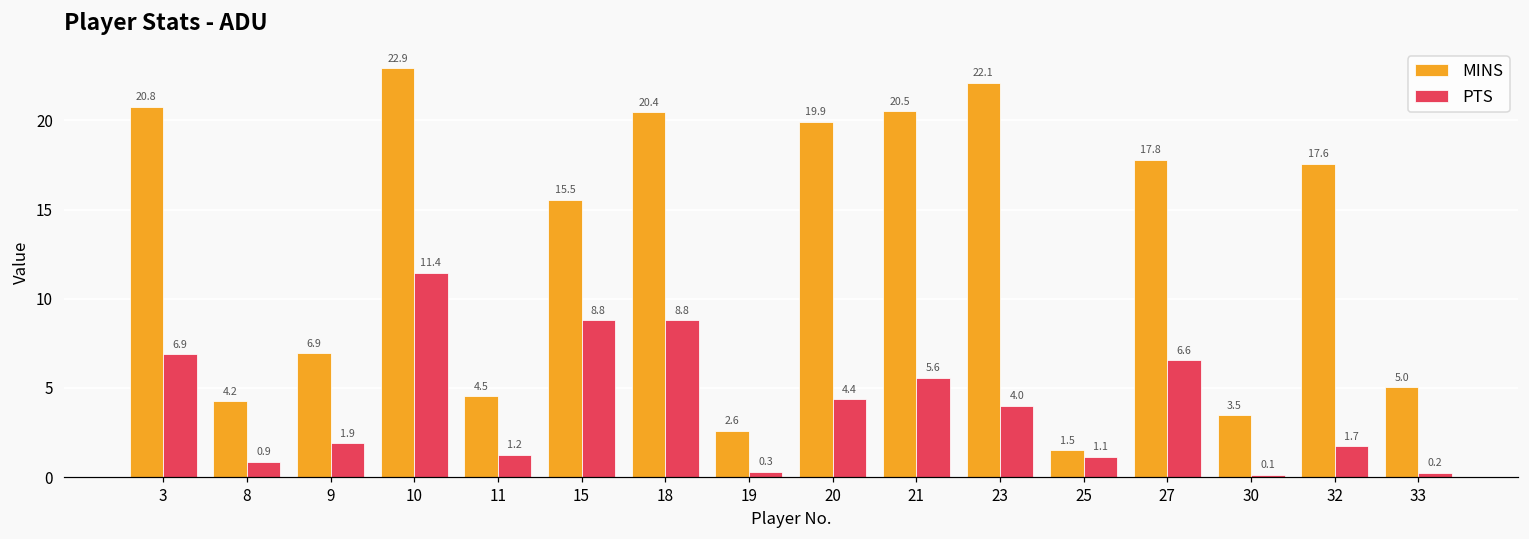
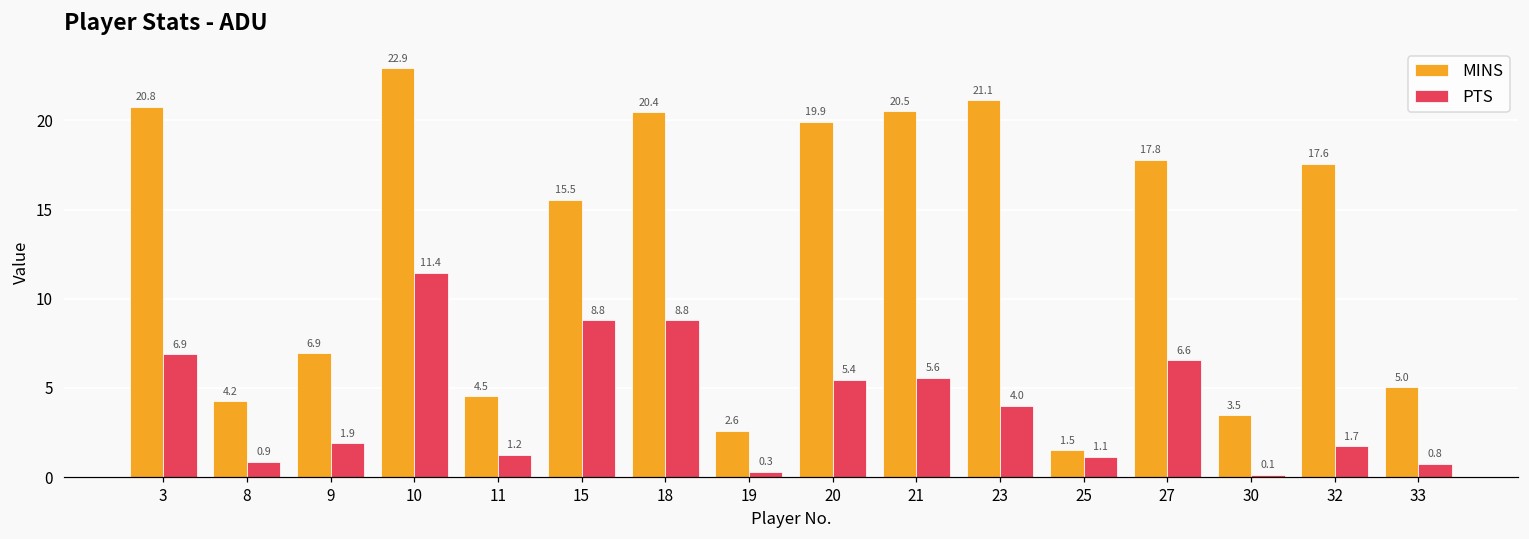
PTS, 20: 4.4 -> 5.4
MINS, 23: 22.1 -> 21.1
PTS, 33: 0.2 -> 0.8
